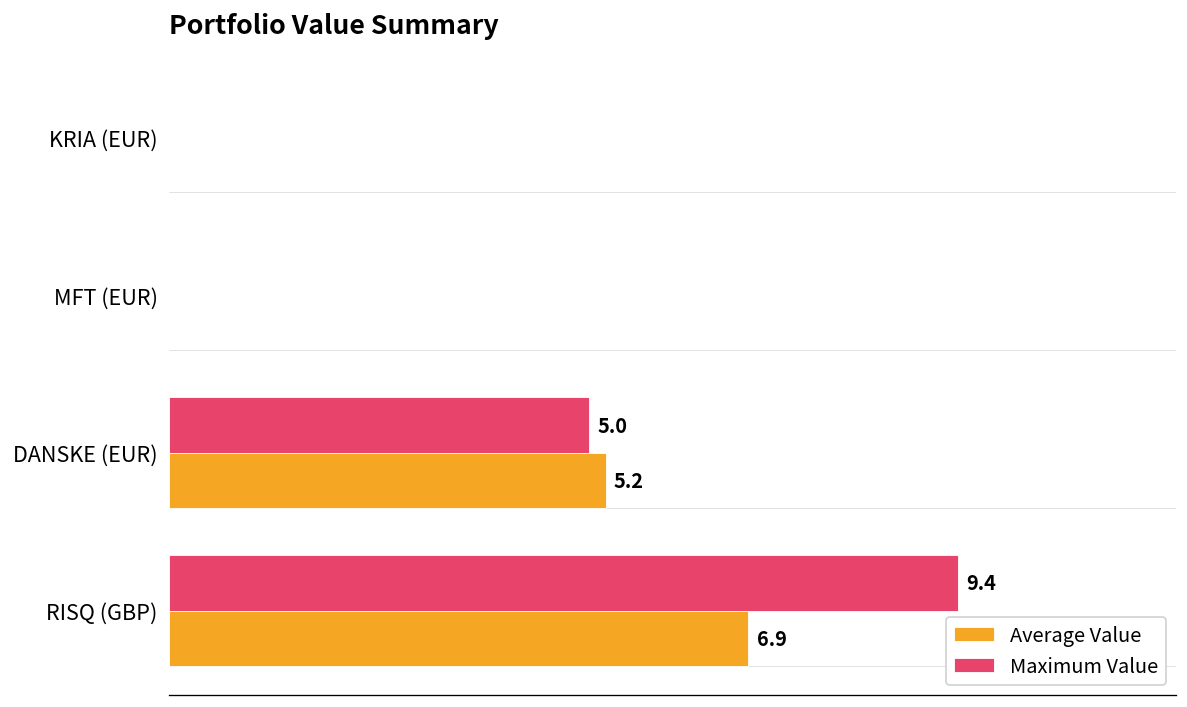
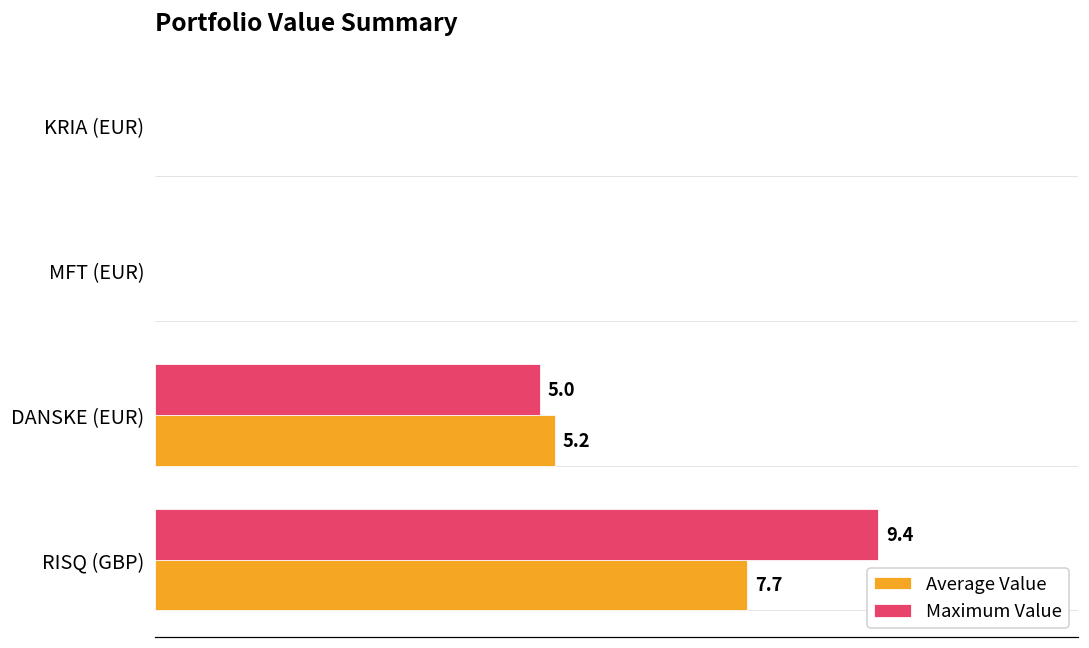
Average Value, RISQ (GBP): 6.9 -> 7.7
